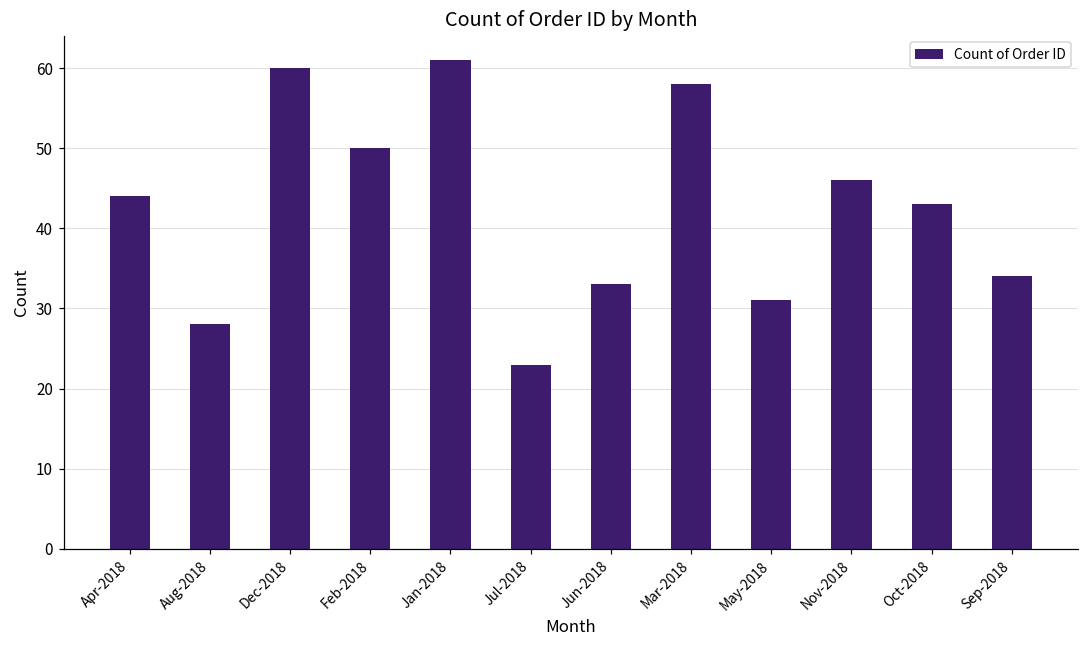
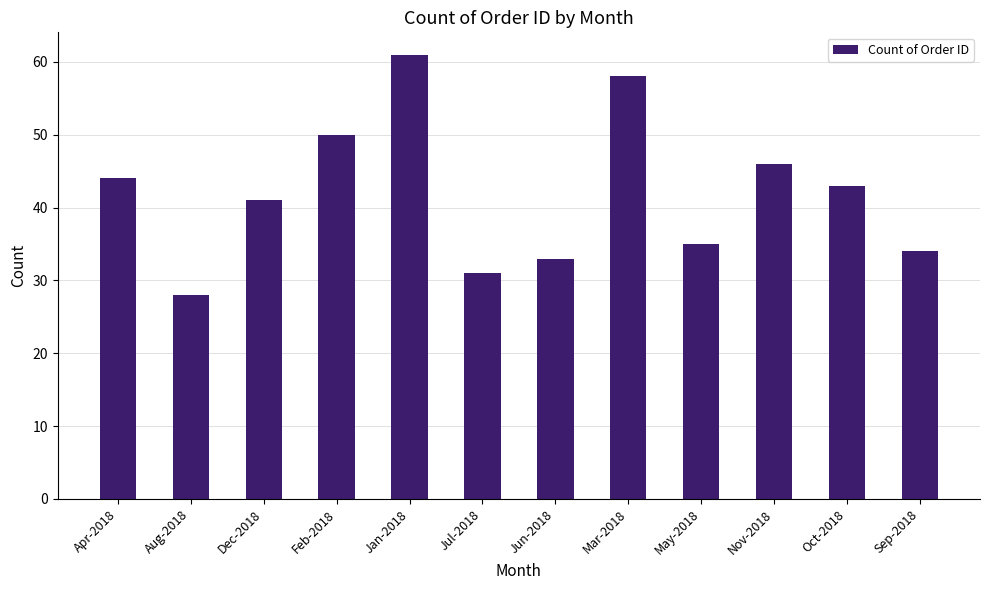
Dec-2018: 60 -> 41
Jul-2018: 23 -> 31
May-2018: 31 -> 35
